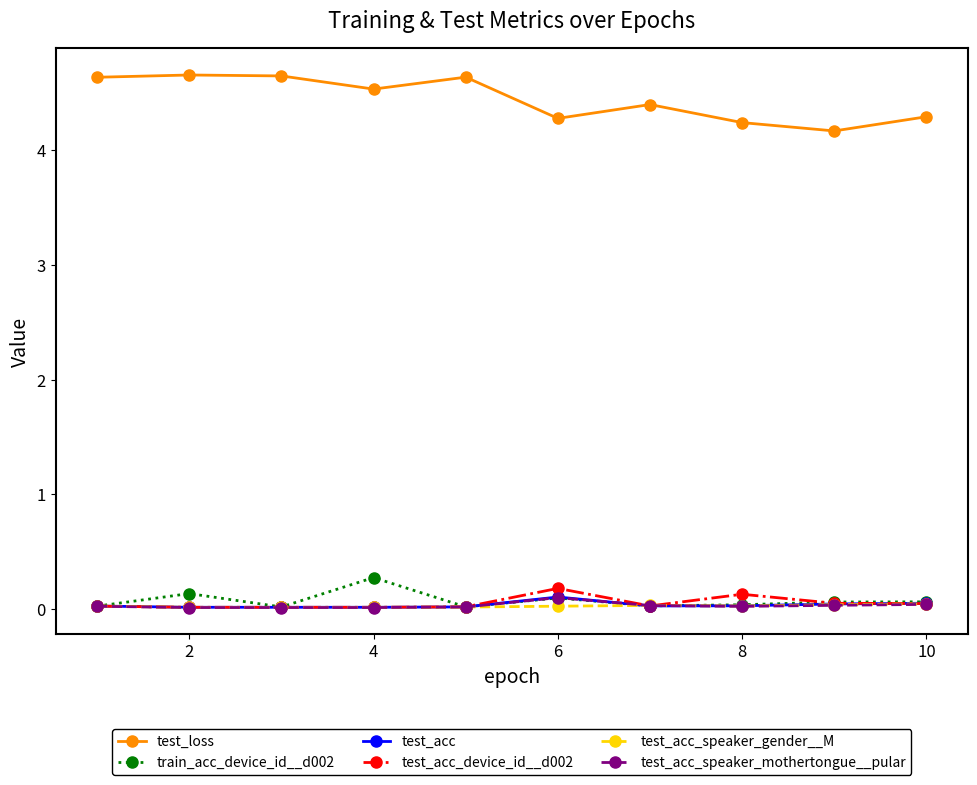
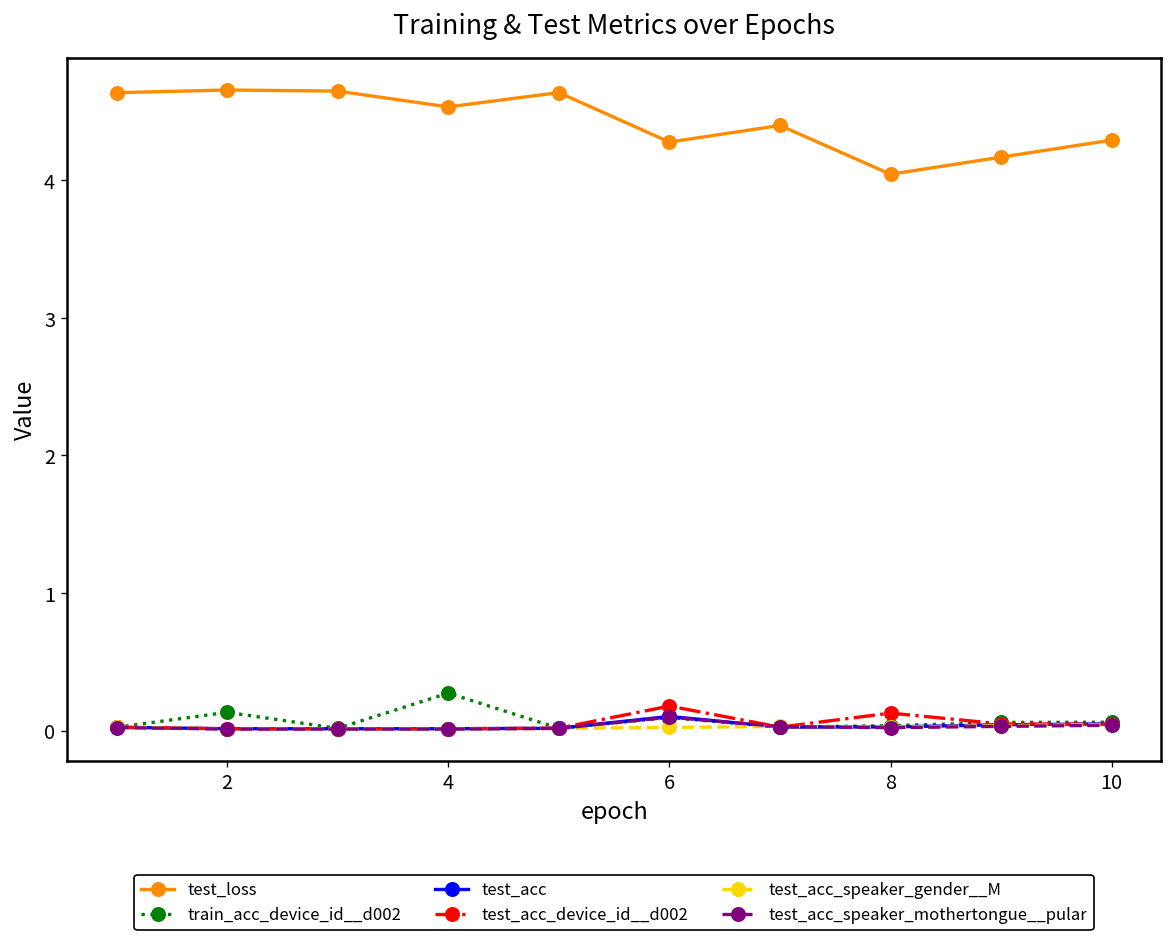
test_loss, 8: 4.24 -> 4.05
